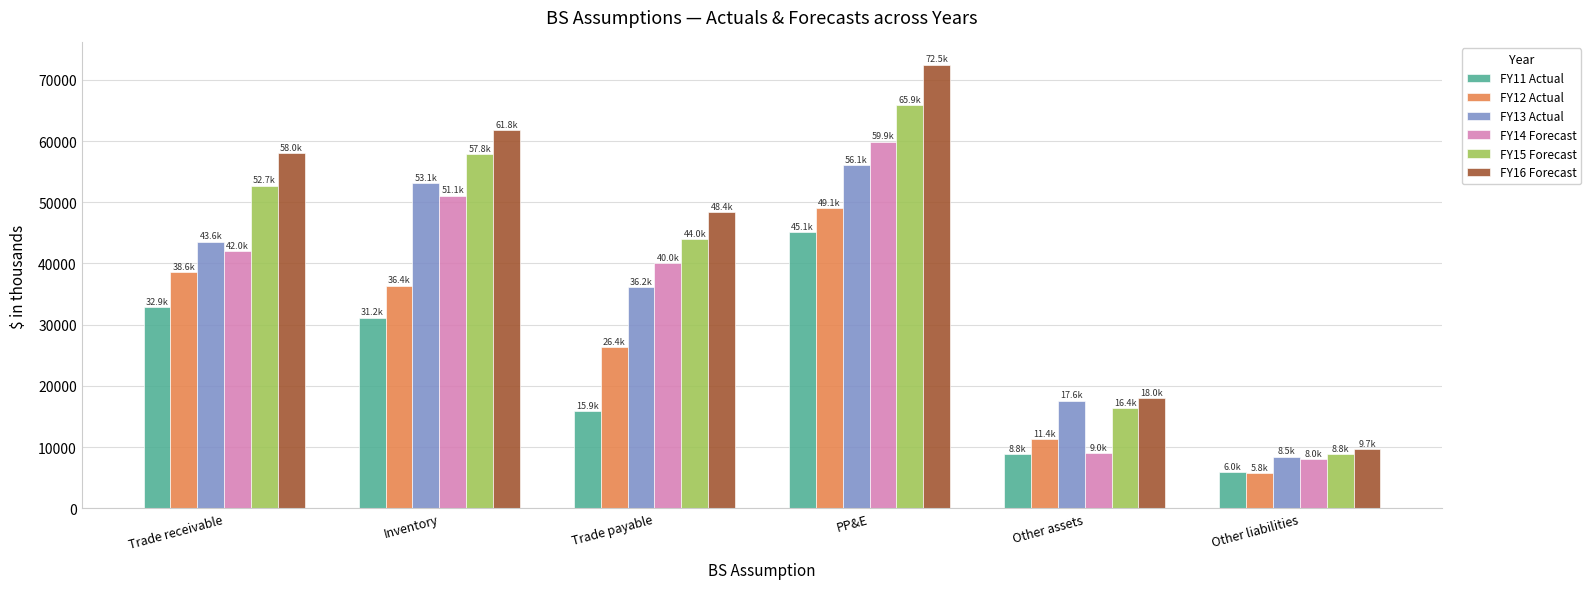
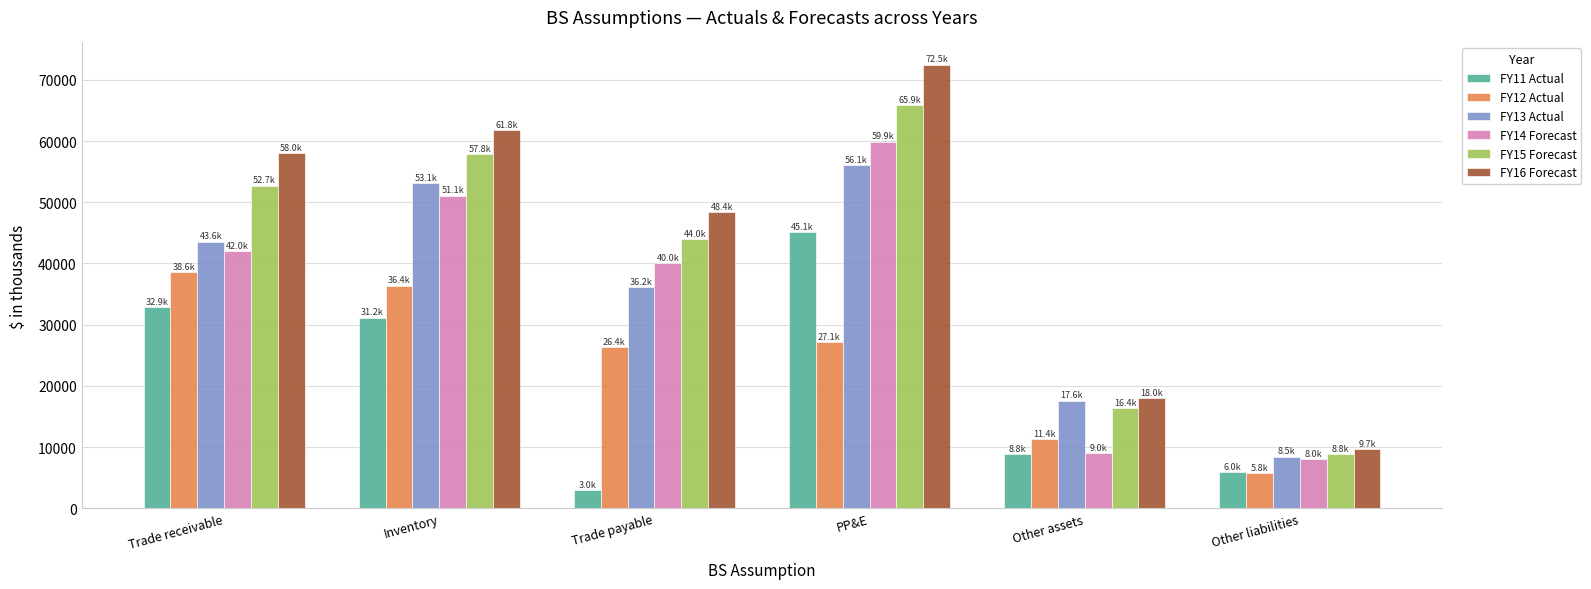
FY11 Actual, Trade payable: 15.9k -> 3.0k
FY12 Actual, PP&E: 49.1k -> 27.1k
